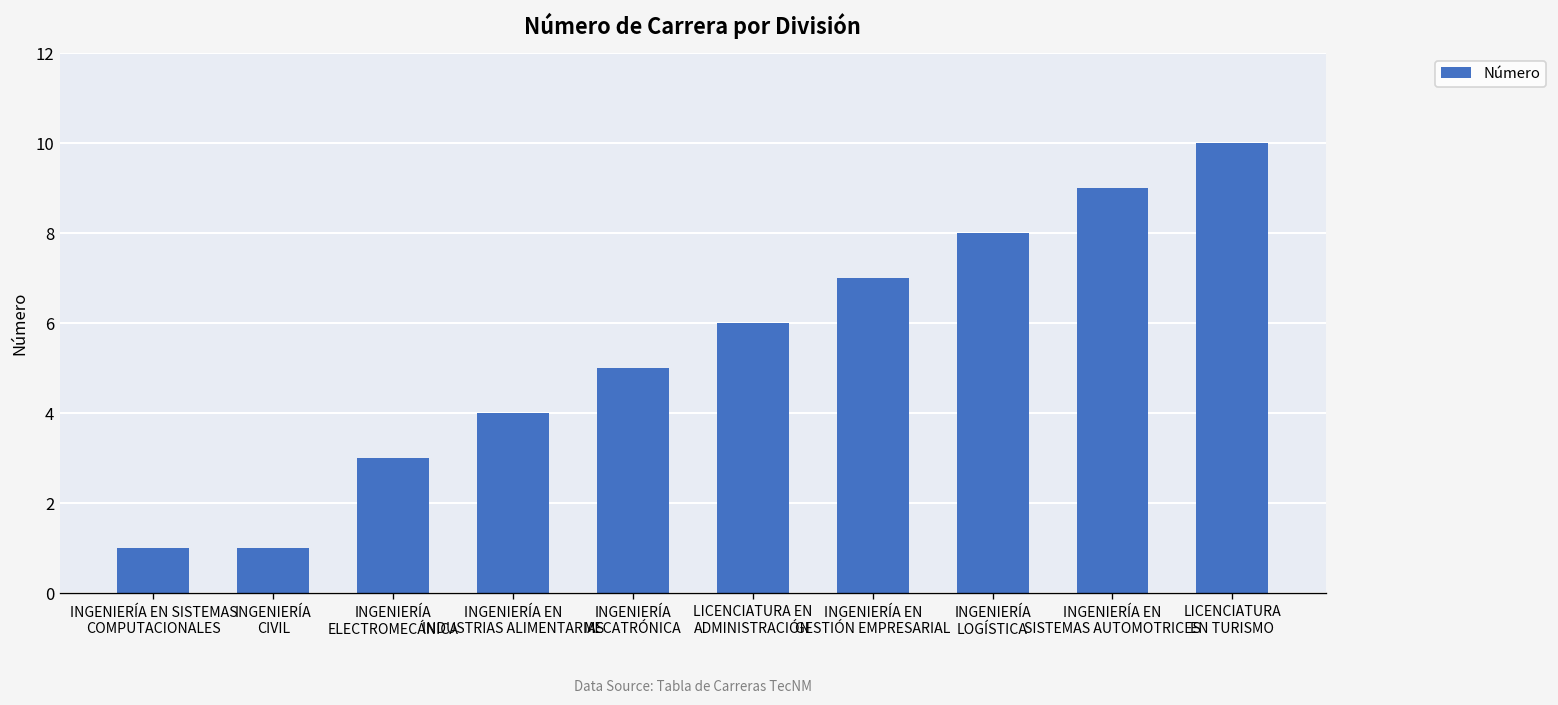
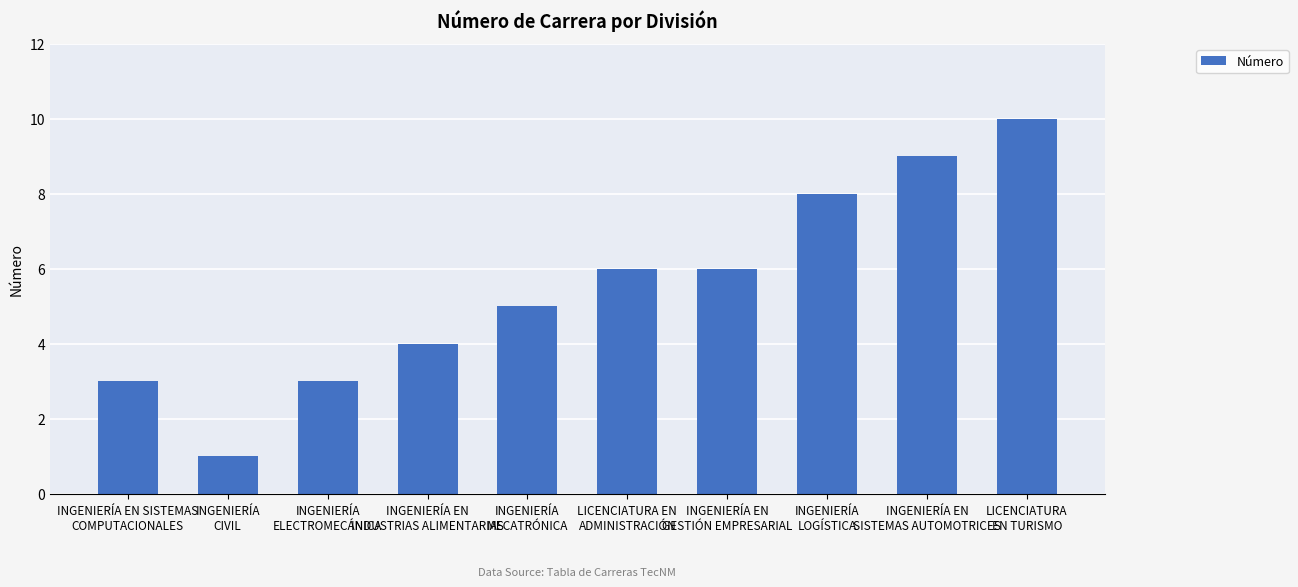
INGENIERÍA EN SISTEMAS COMPUTACIONALES: 1 -> 3
INGENIERÍA EN GESTIÓN EMPRESARIAL: 7 -> 6
